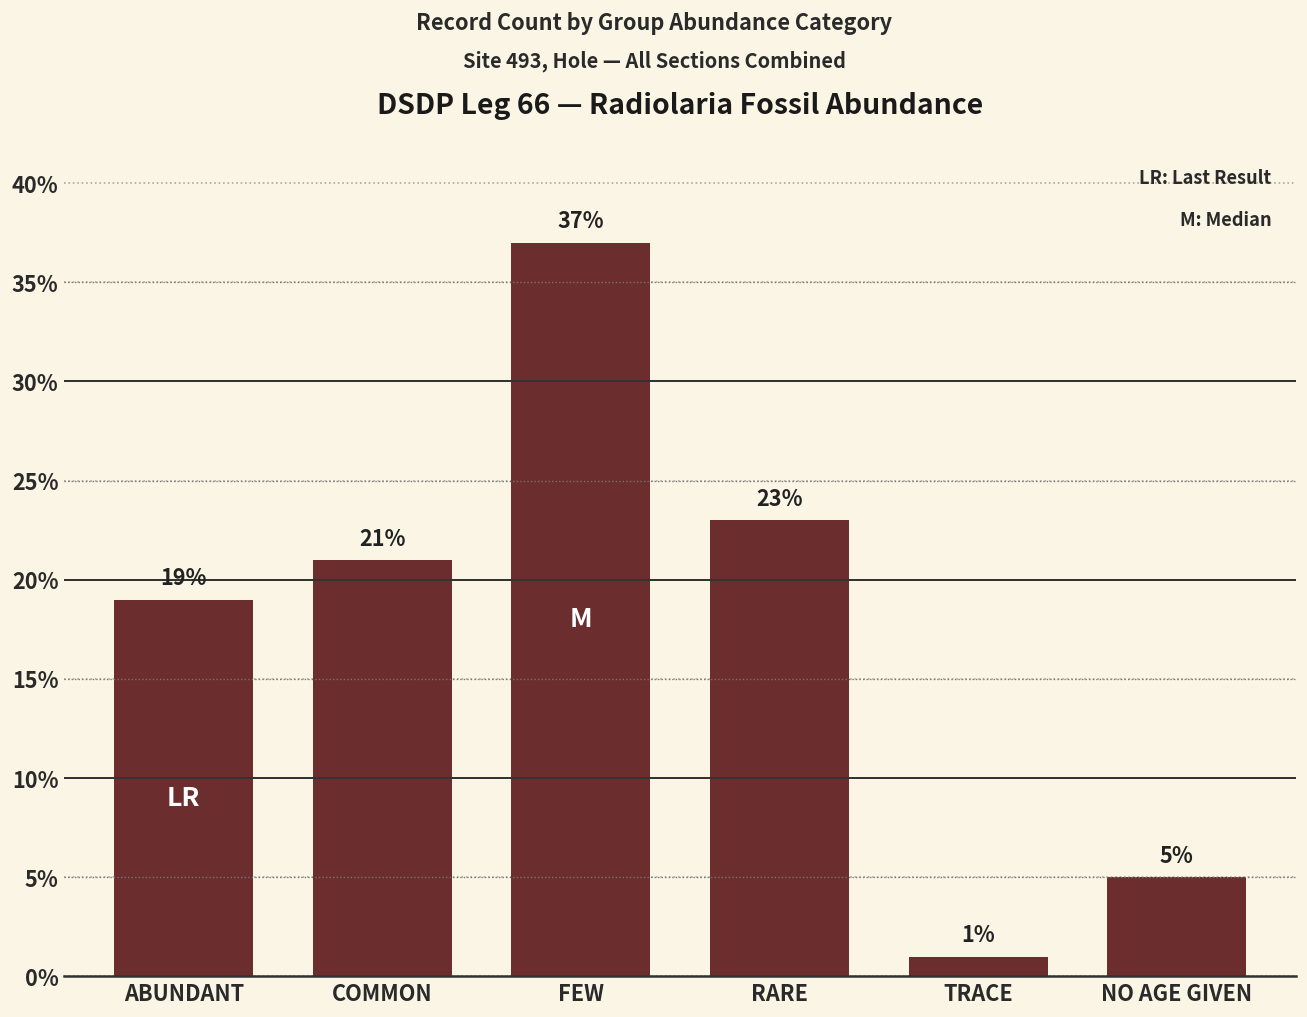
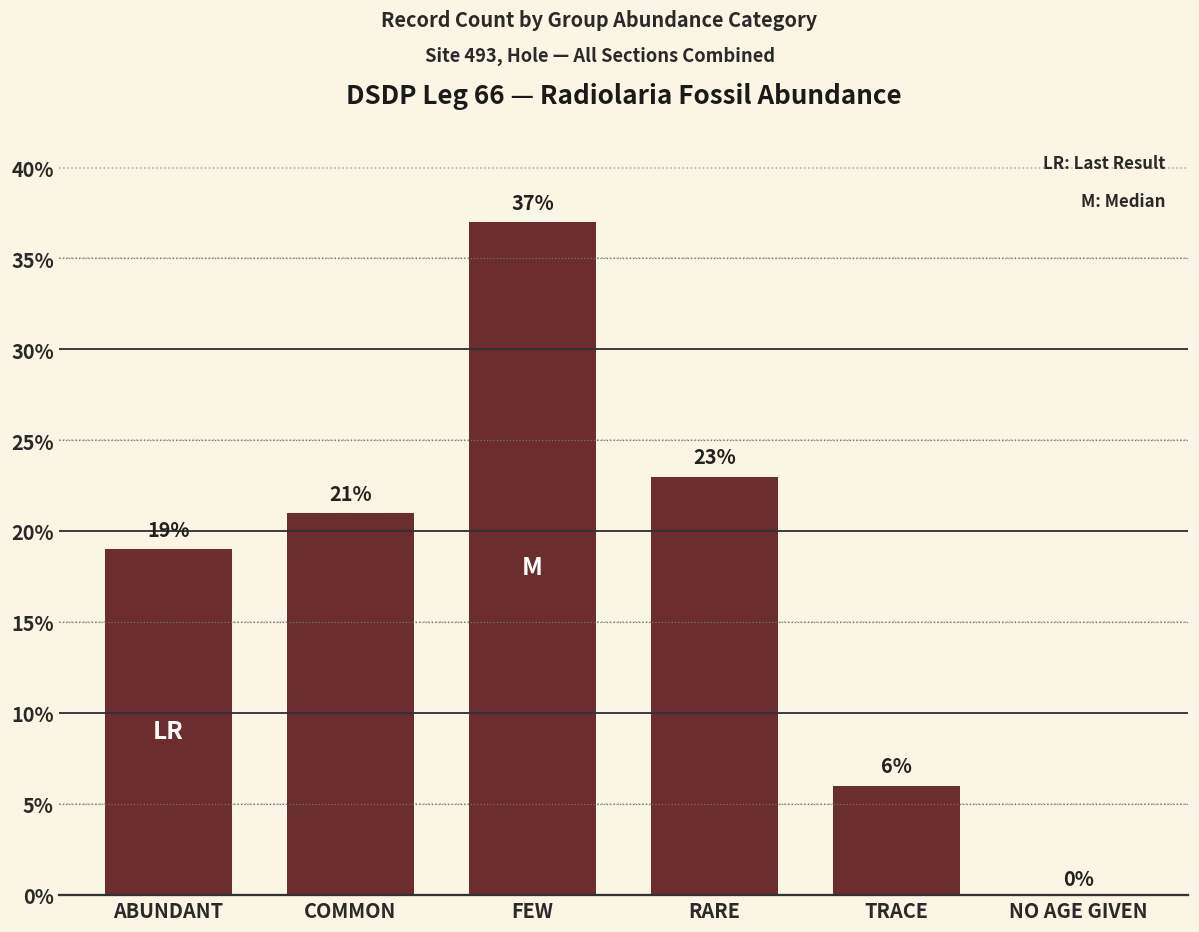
TRACE: 1% -> 6%
NO AGE GIVEN: 5% -> 0%
